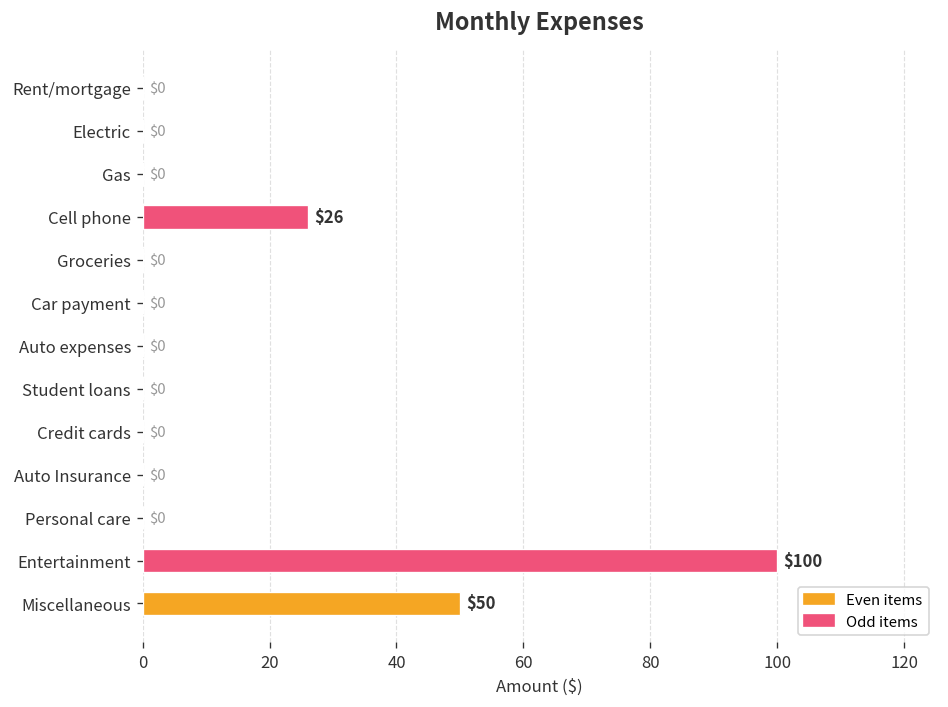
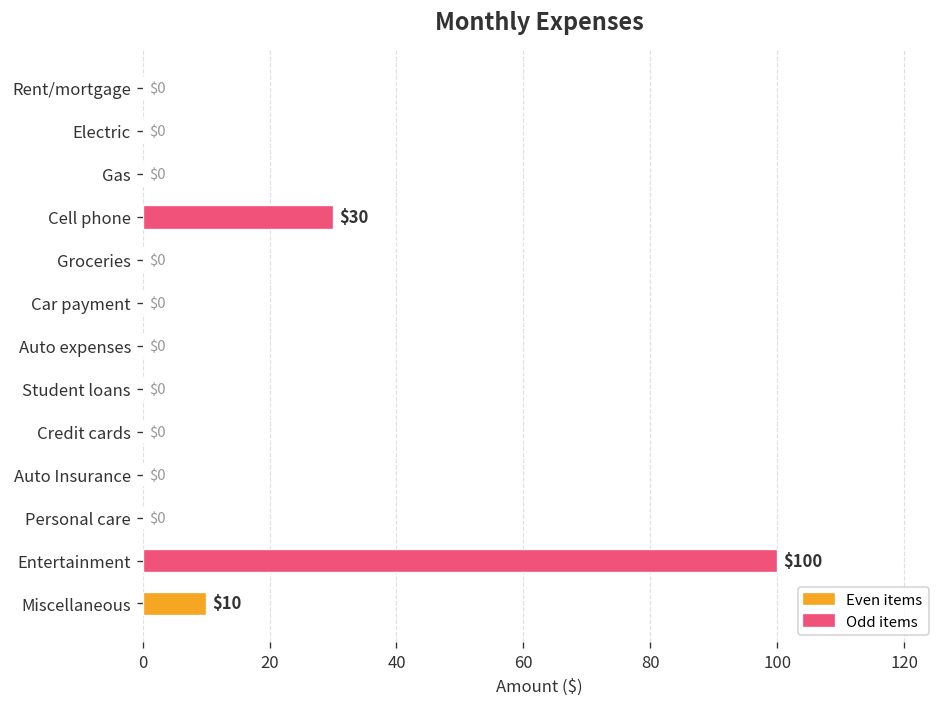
Cell phone: $26 -> $30
Miscellaneous: $50 -> $10
